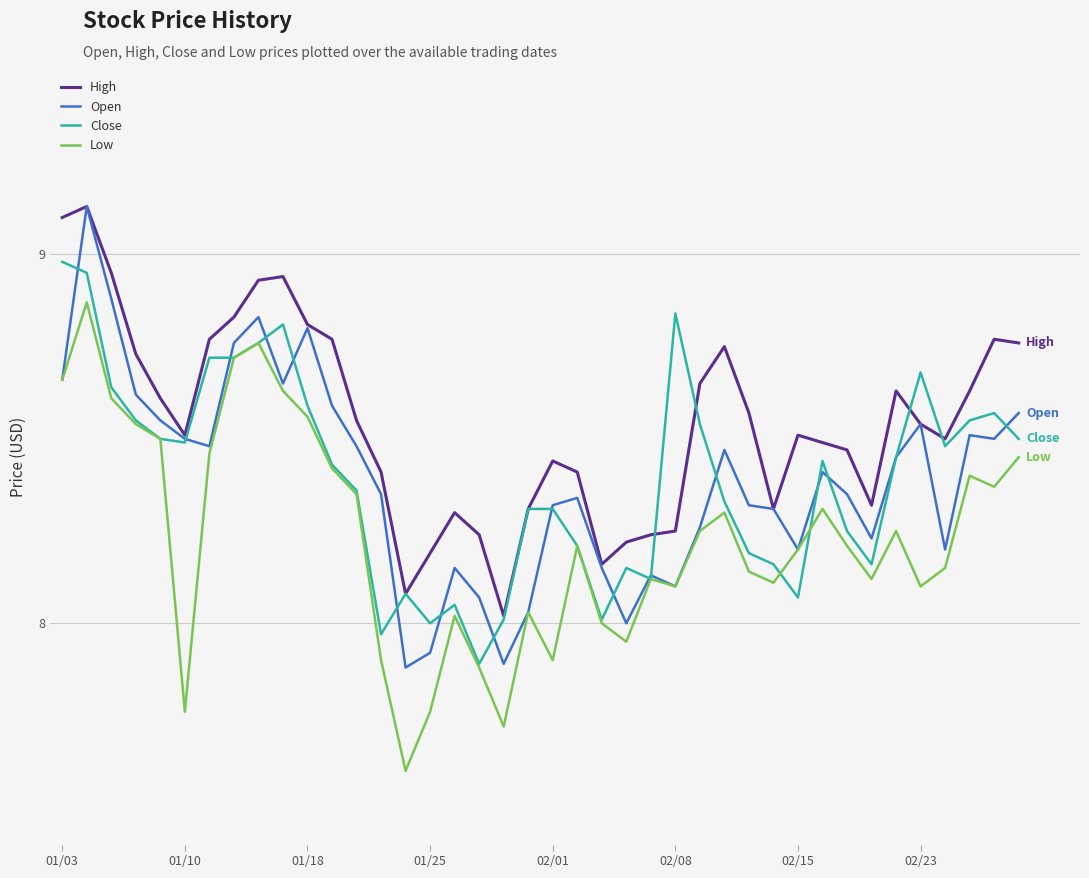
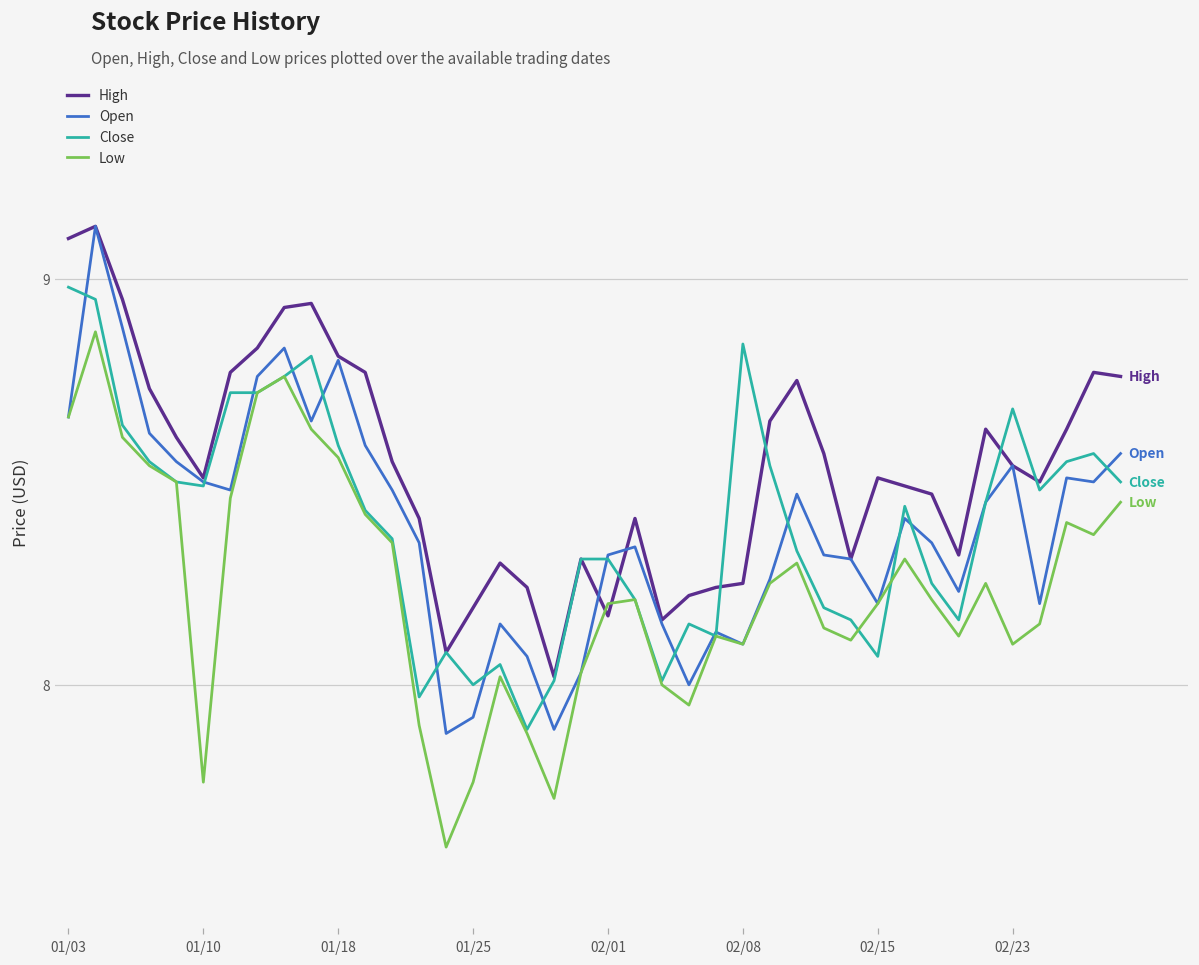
High, 02/01: 8.44 -> 8.17
Low, 02/01: 7.9 -> 8.2
